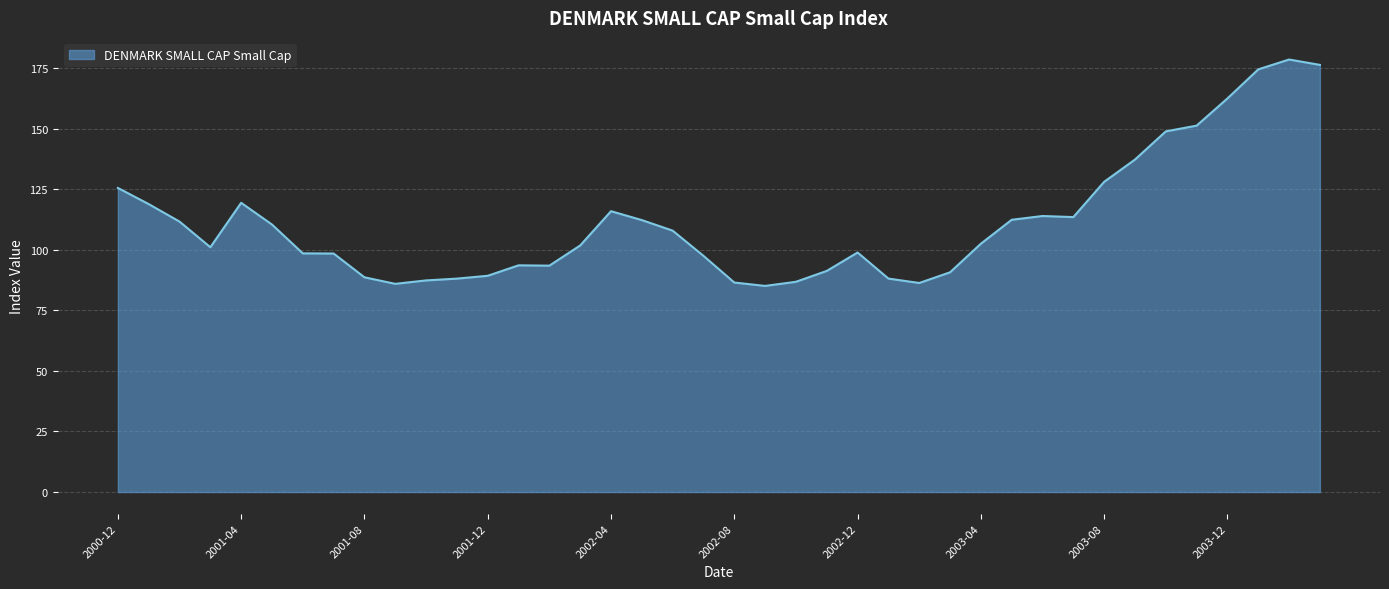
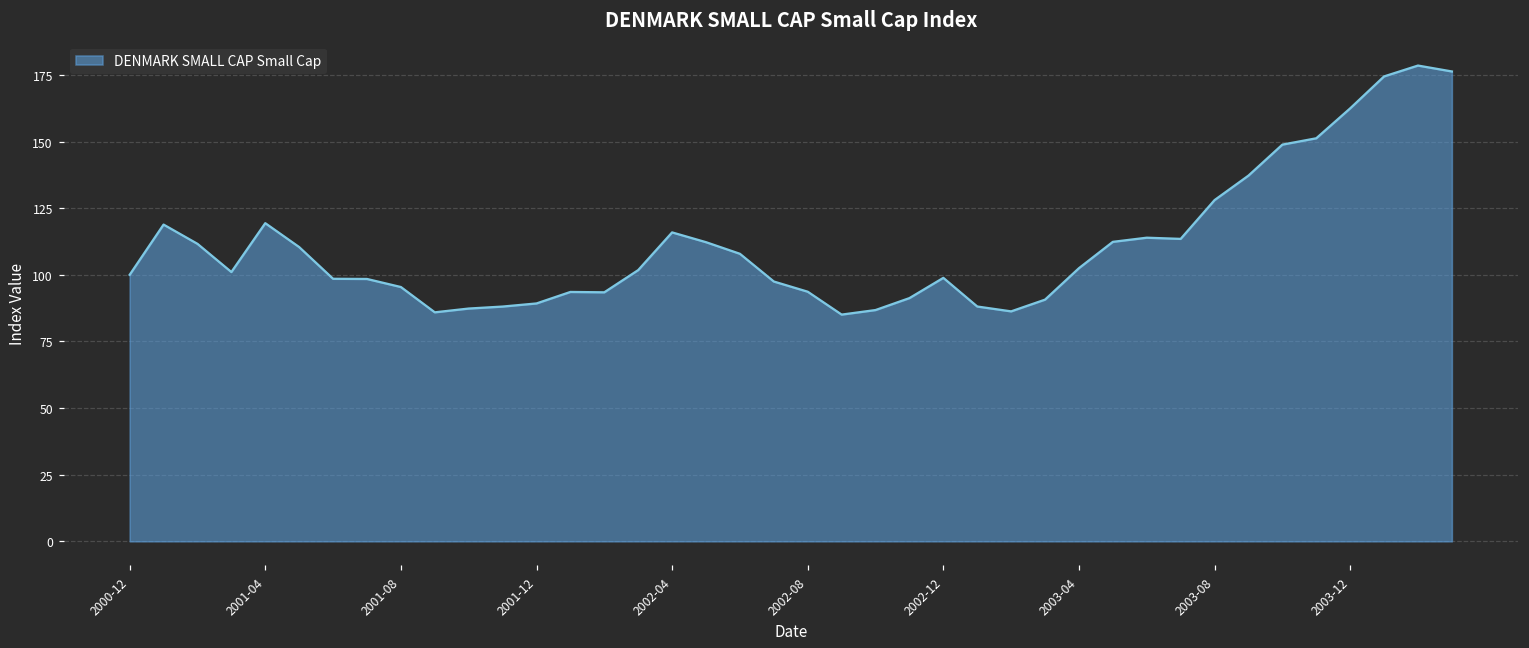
2000-12: 126 -> 100
2001-08: 89 -> 95
2002-08: 86 -> 94
